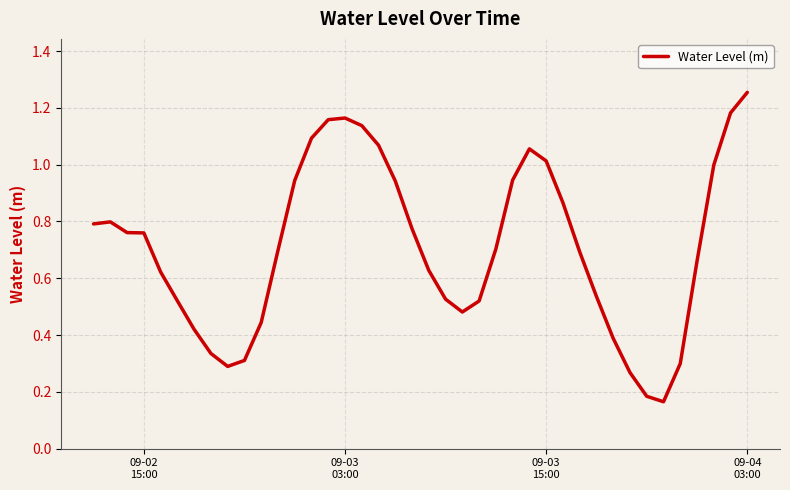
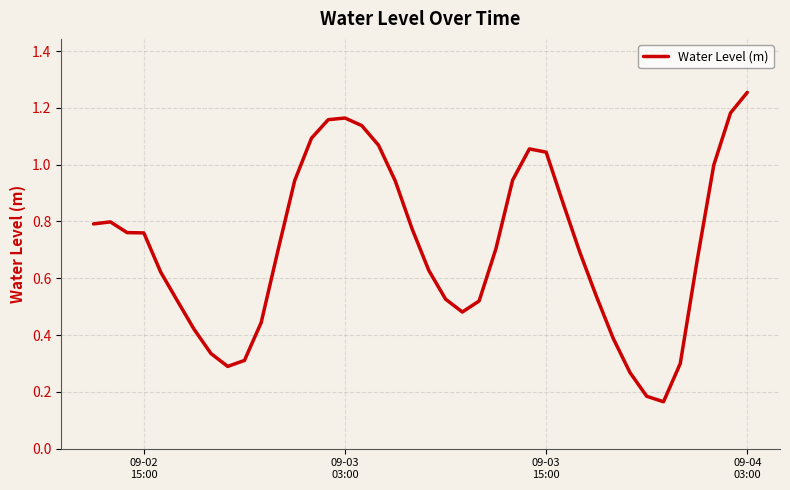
09-03 15:00: 1.01 -> 1.04
